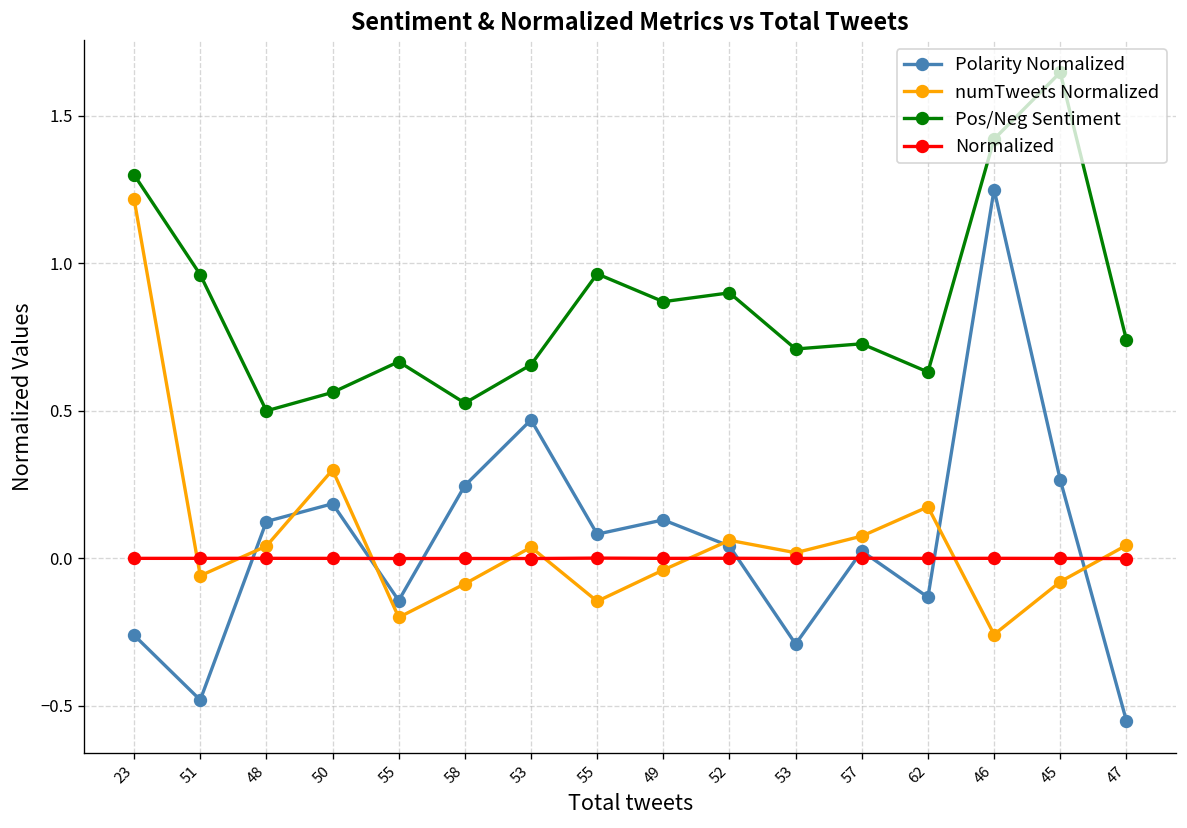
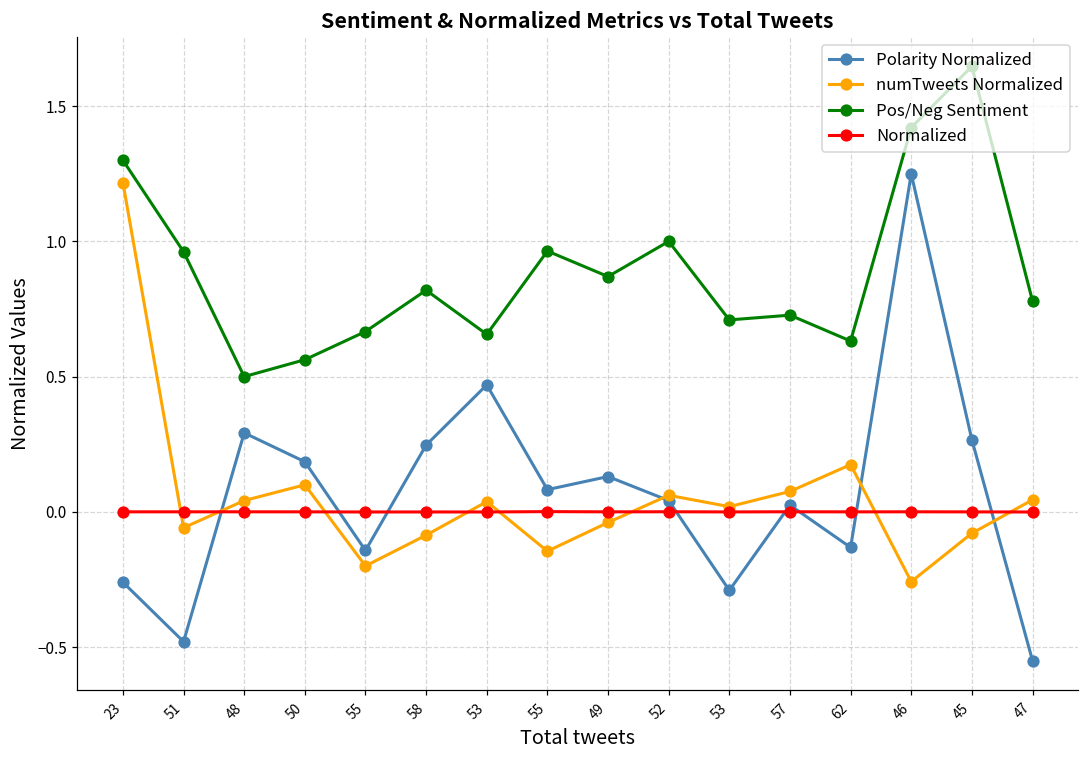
Polarity Normalized, 48: 0.13 -> 0.29
numTweets Normalized, 50: 0.3 -> 0.1
Pos/Neg Sentiment, 58: 0.53 -> 0.82
Pos/Neg Sentiment, 52: 0.9 -> 1.0
Pos/Neg Sentiment, 47: 0.74 -> 0.78
